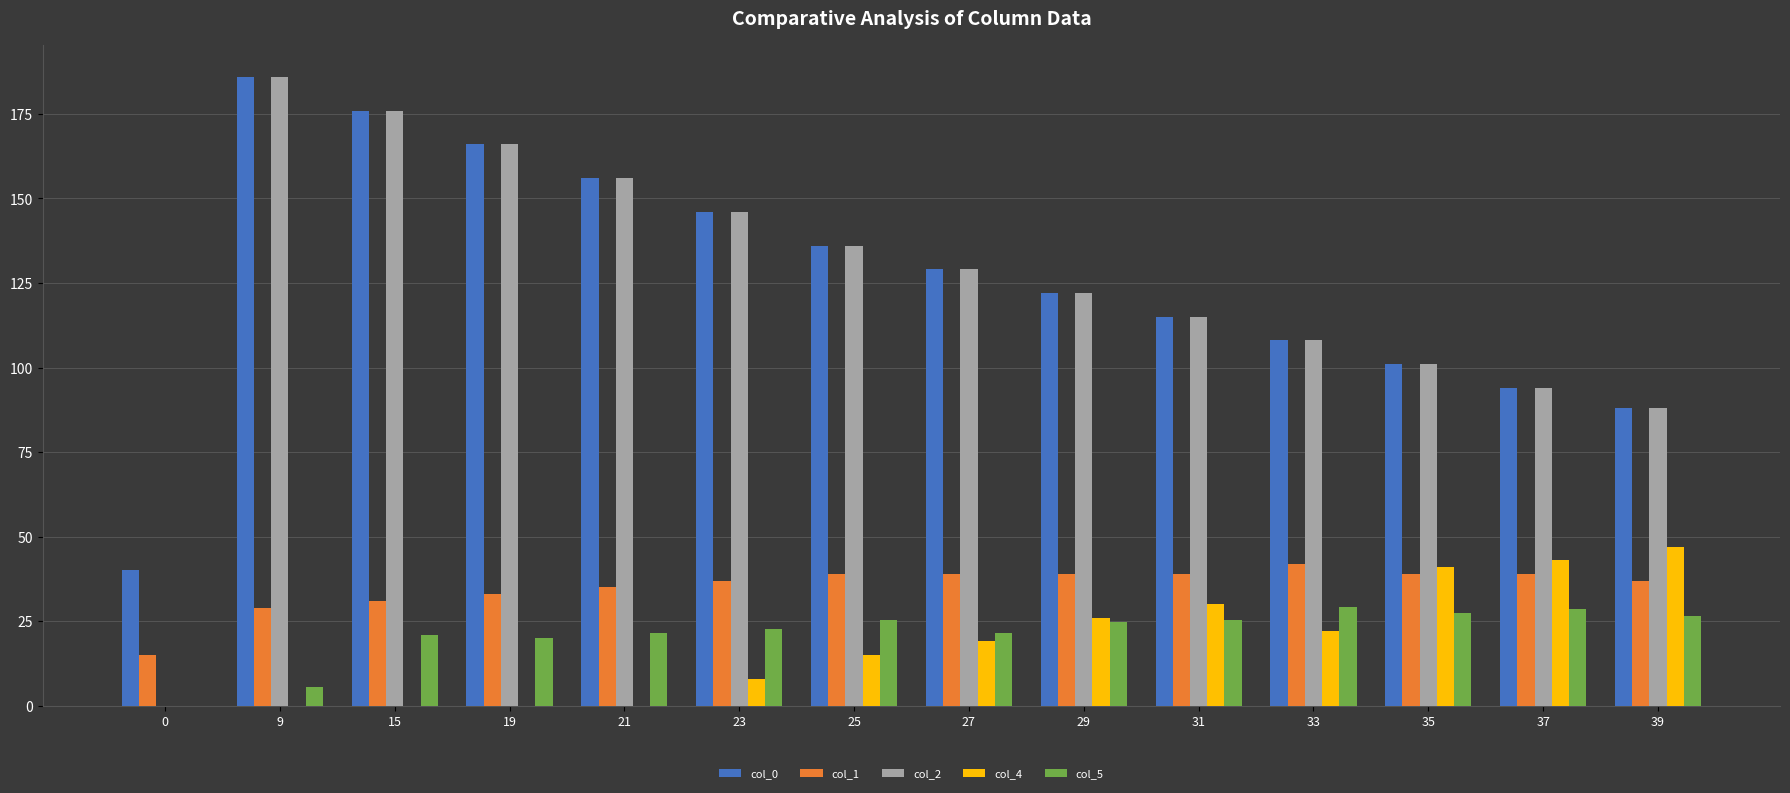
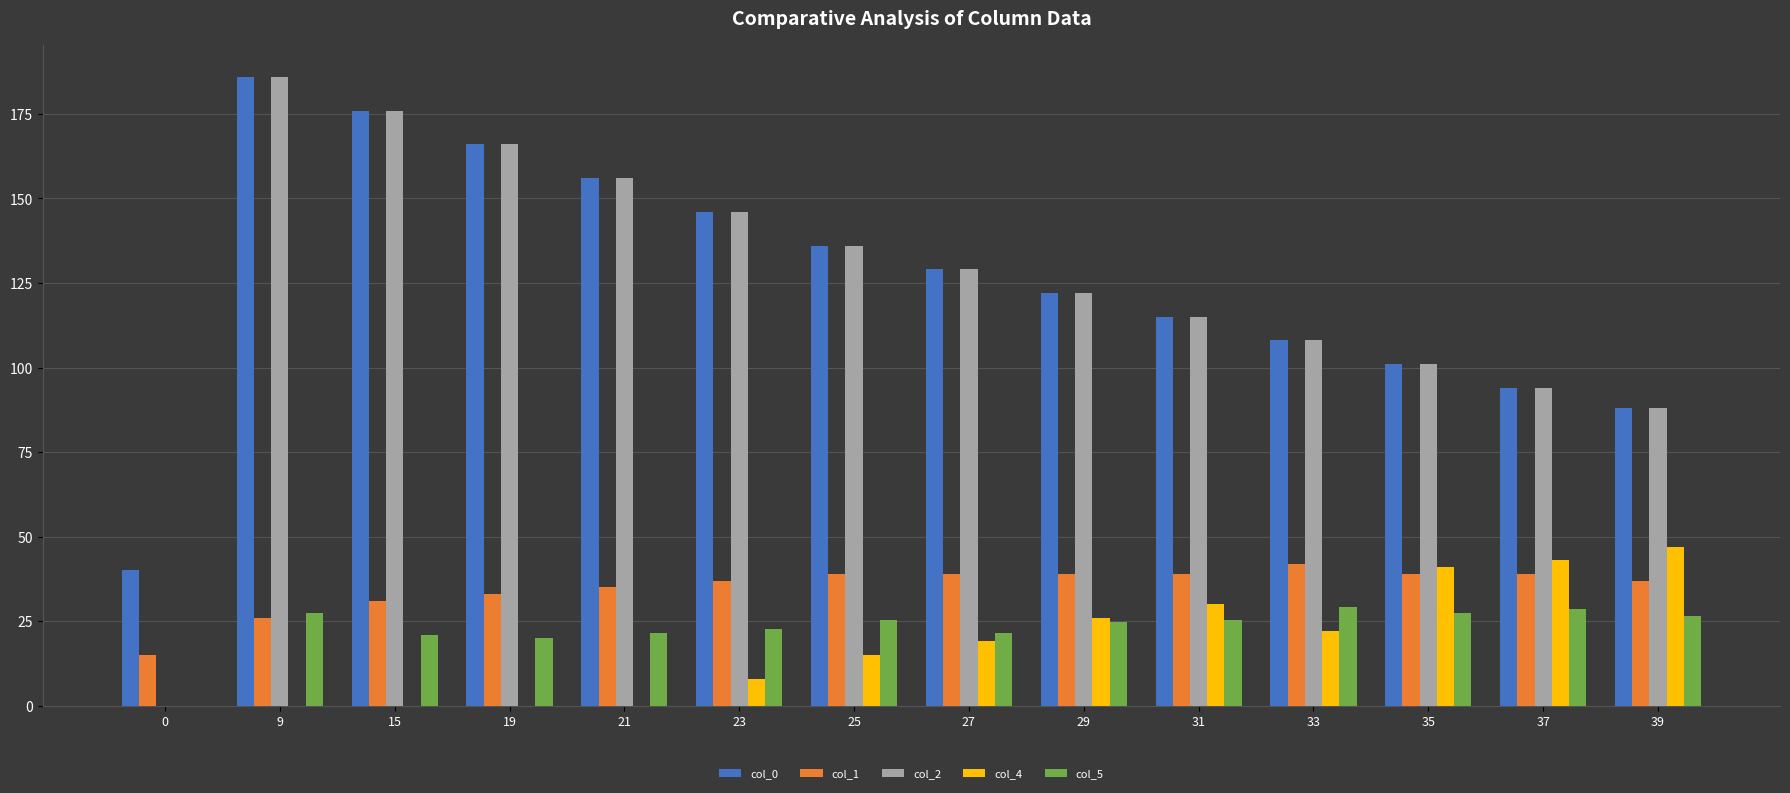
col_1, 9: 29 -> 26
col_5, 9: 5 -> 27
